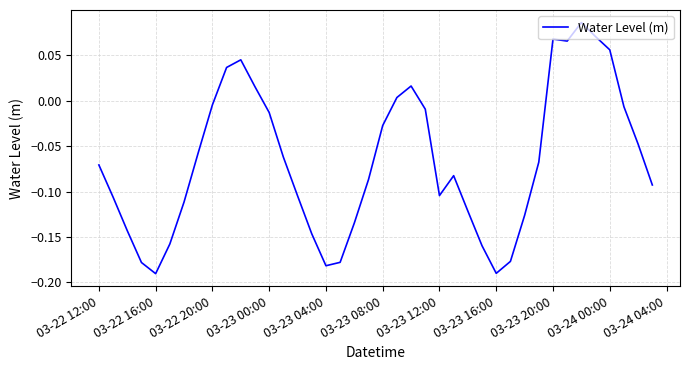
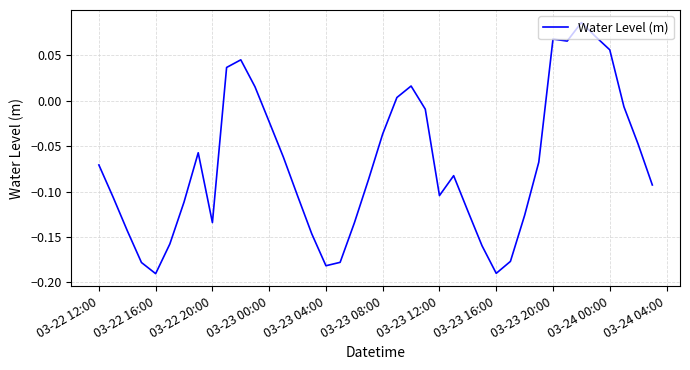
03-22 20:00: 0.00 -> -0.13
03-23 00:00: -0.01 -> -0.02
03-23 08:00: -0.03 -> -0.04
